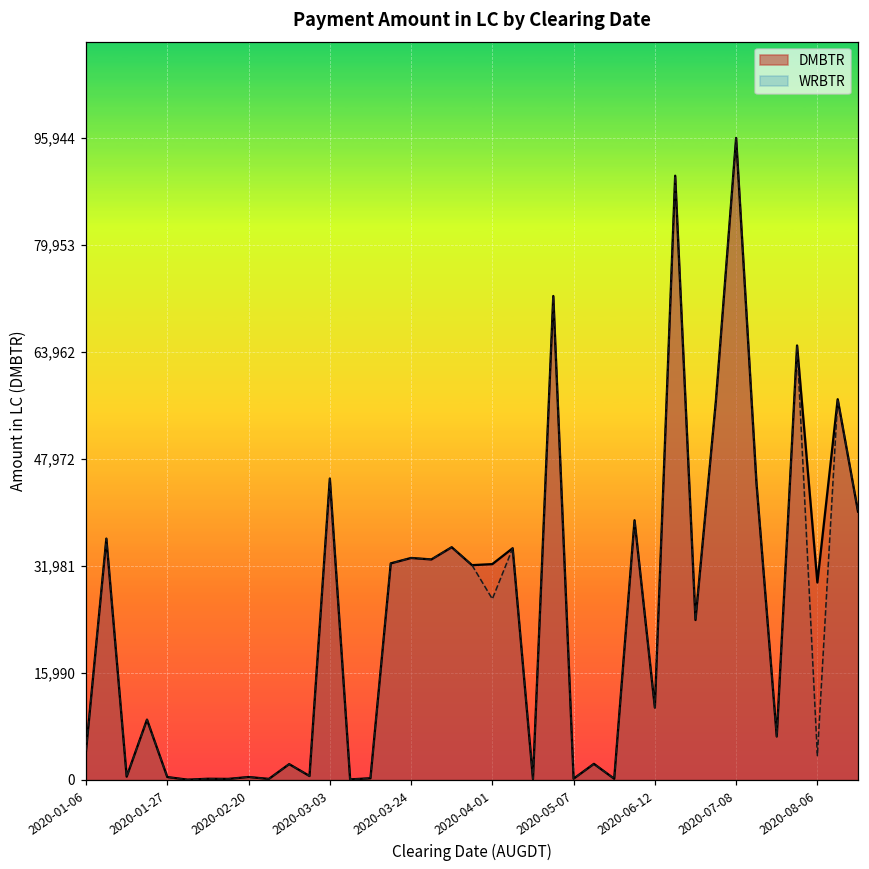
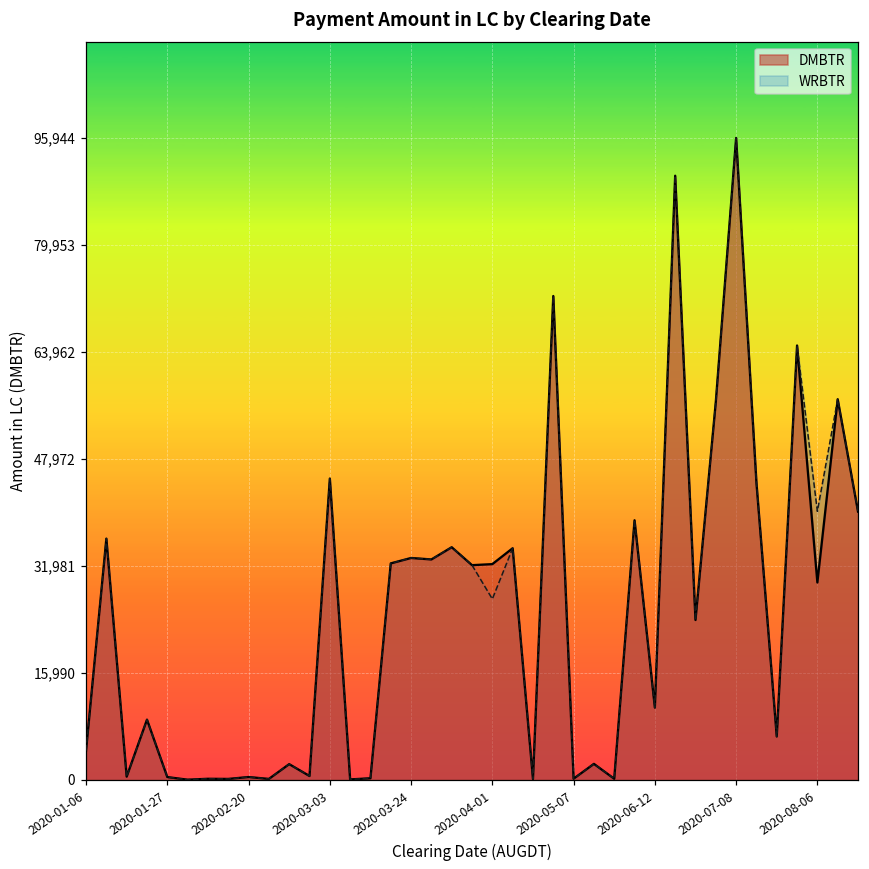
WRBTR, 2020-08-06: 4,000 -> 40,000
